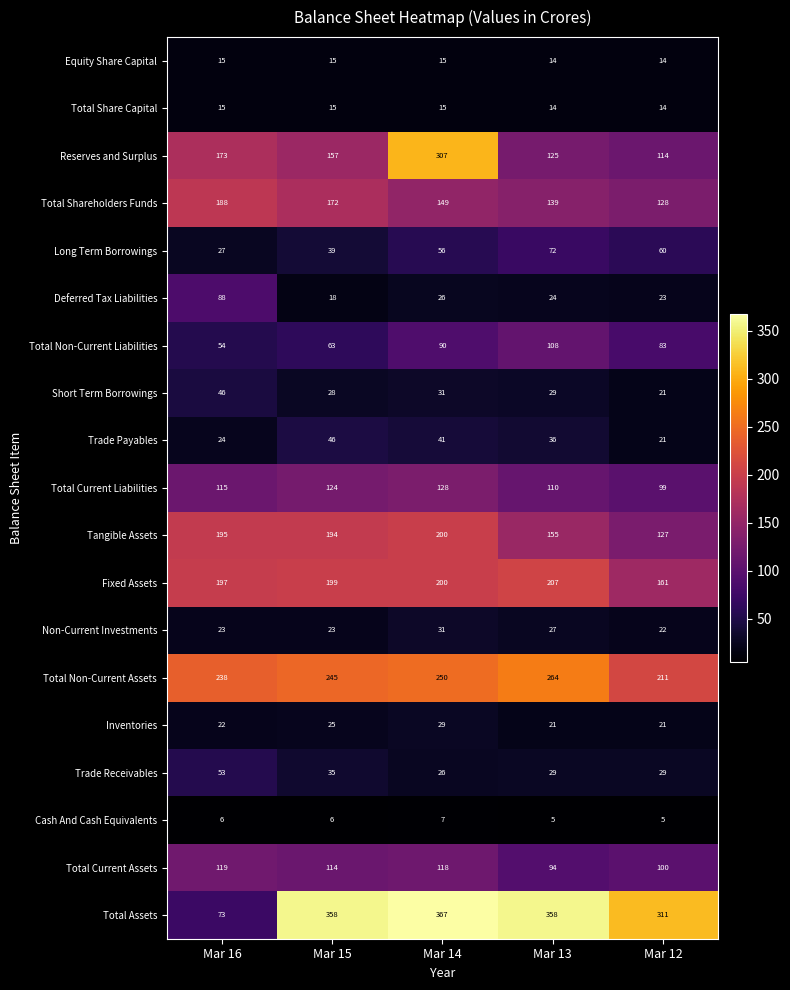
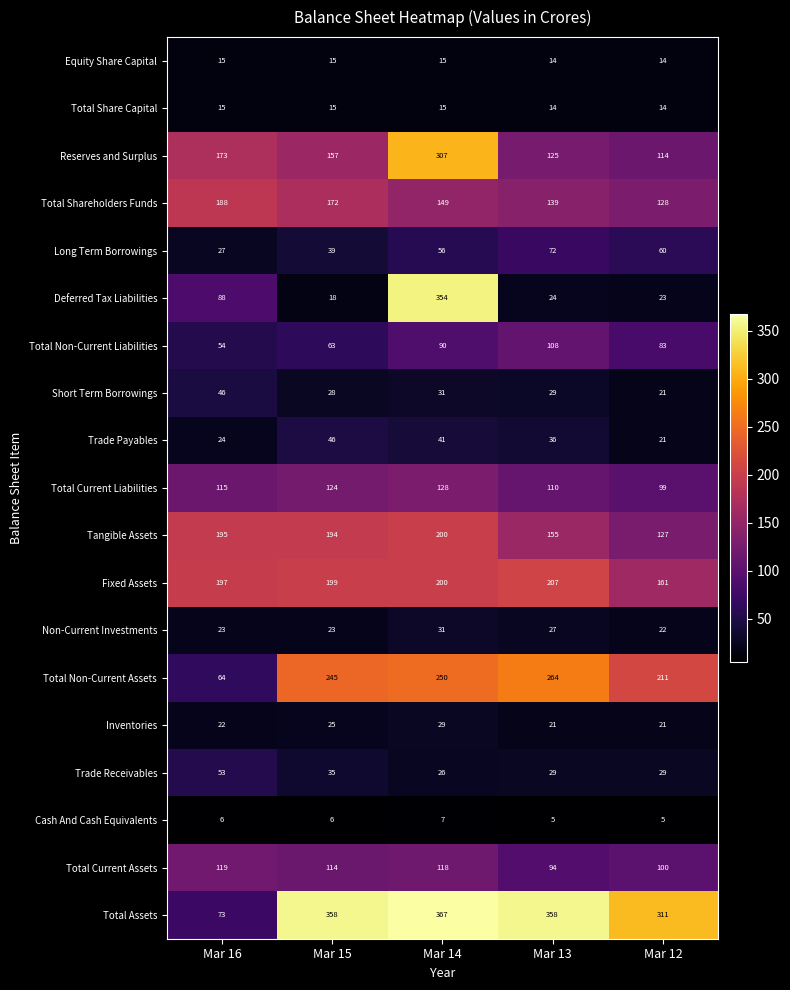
Deferred Tax Liabilities, Mar 14: 26 -> 354
Total Non-Current Assets, Mar 16: 238 -> 64
